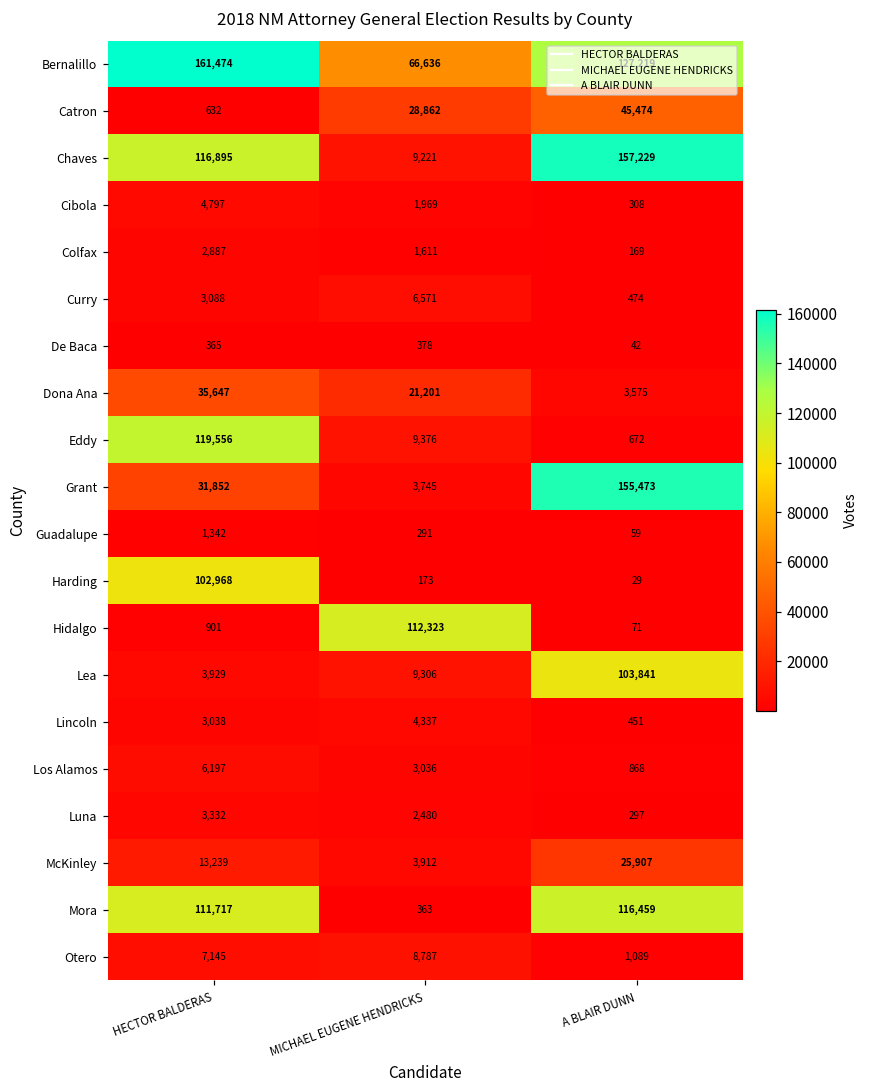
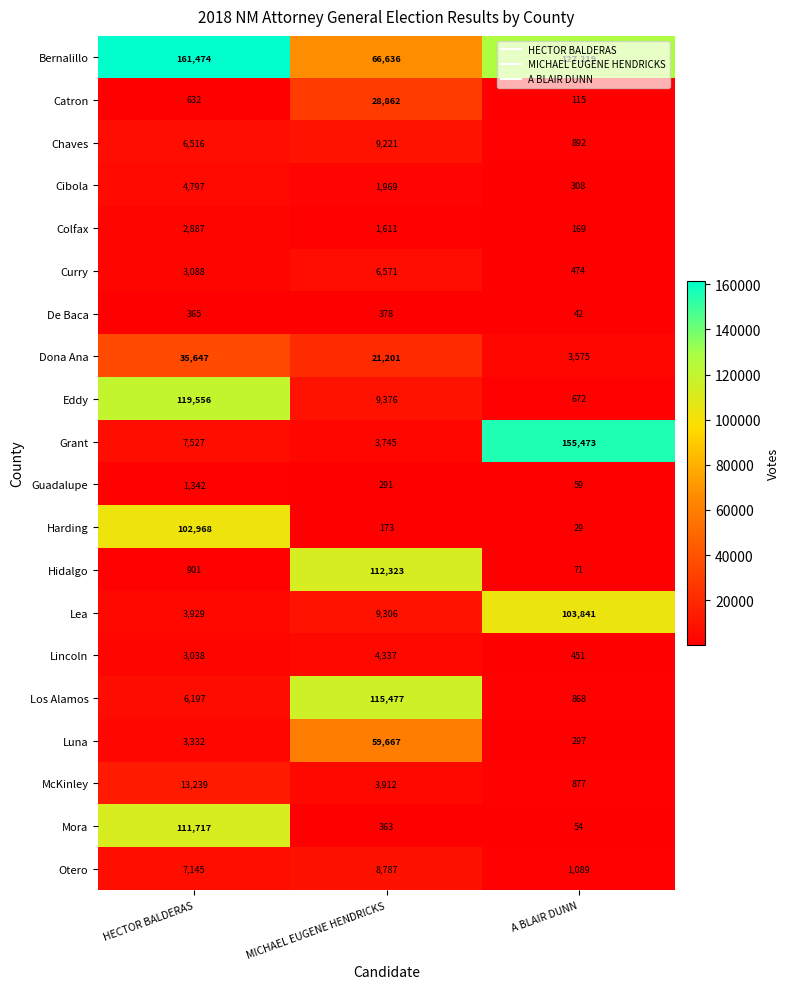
Catron, A BLAIR DUNN: 45,474 -> 115
Chaves, HECTOR BALDERAS: 116,895 -> 6,516
Chaves, A BLAIR DUNN: 157,229 -> 892
Grant, HECTOR BALDERAS: 31,852 -> 7,527
Los Alamos, MICHAEL EUGENE HENDRICKS: 3,036 -> 115,477
Luna, MICHAEL EUGENE HENDRICKS: 2,480 -> 59,667
McKinley, A BLAIR DUNN: 25,907 -> 877
Mora, A BLAIR DUNN: 116,459 -> 54
